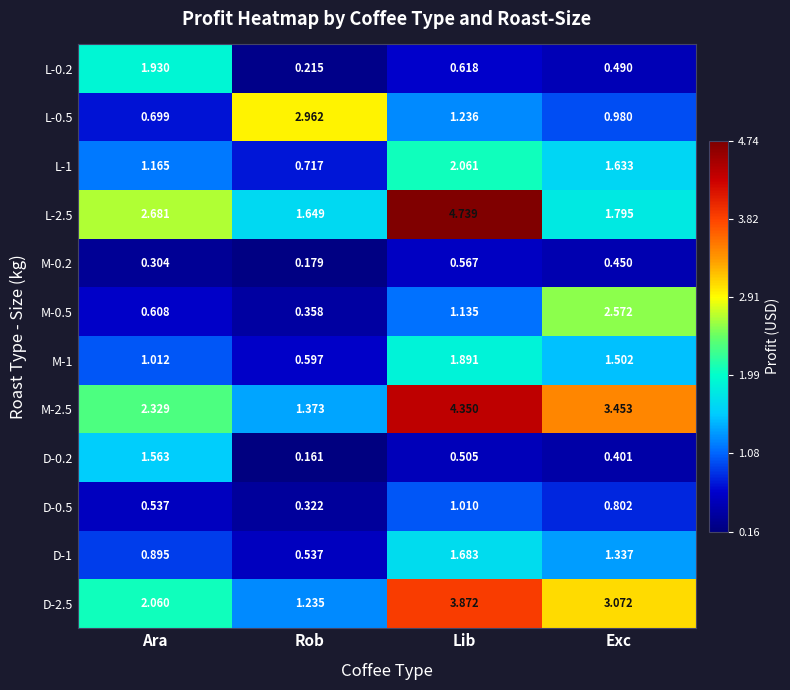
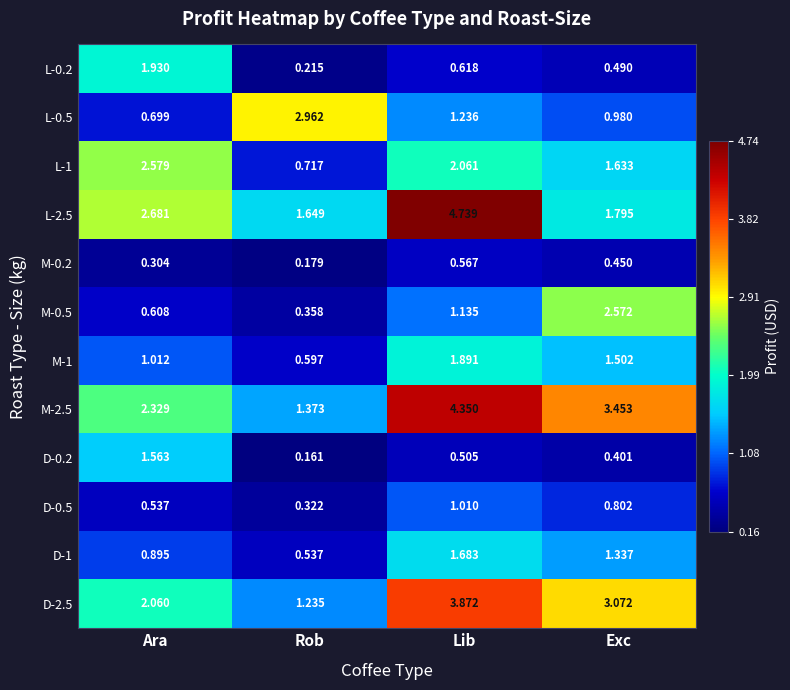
L-1, Ara: 1.165 -> 2.579
